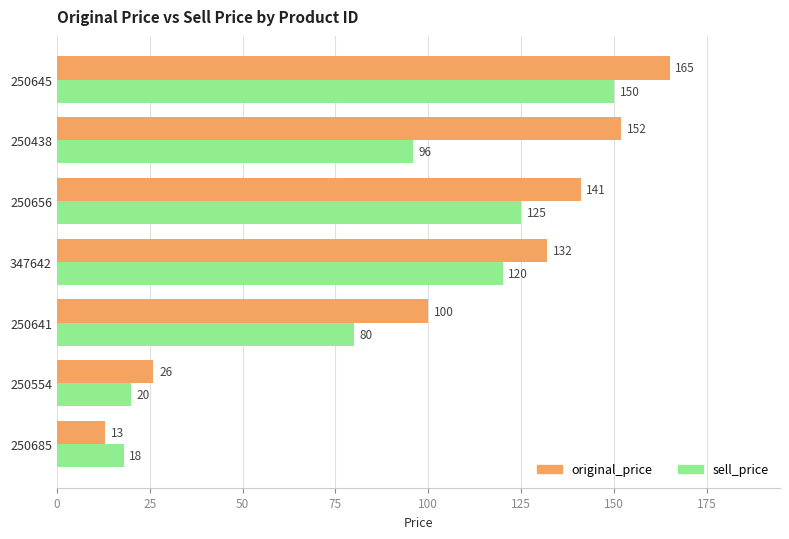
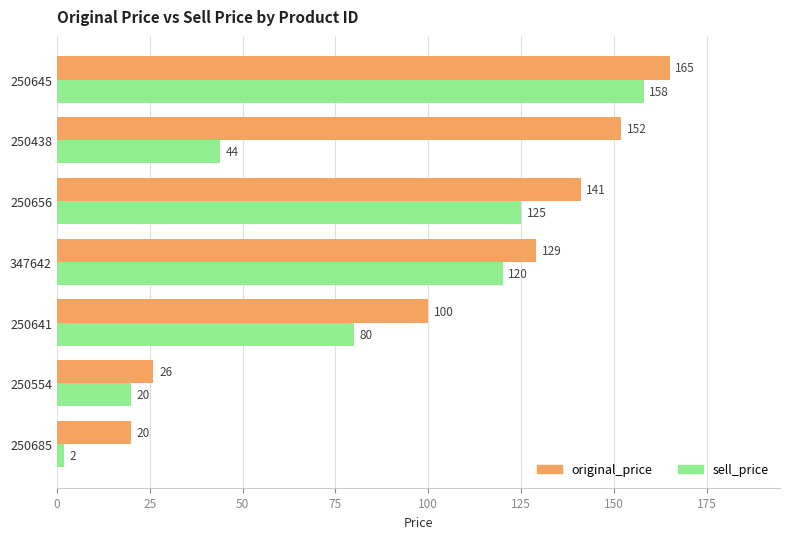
sell_price, 250645: 150 -> 158
sell_price, 250438: 96 -> 44
original_price, 347642: 132 -> 129
original_price, 250685: 13 -> 20
sell_price, 250685: 18 -> 2
